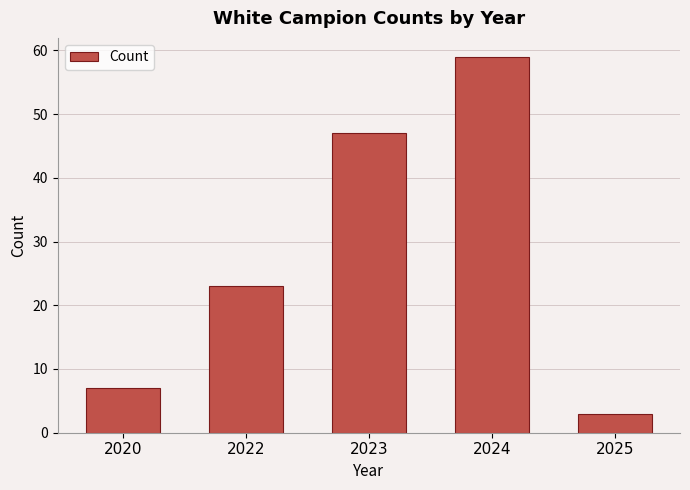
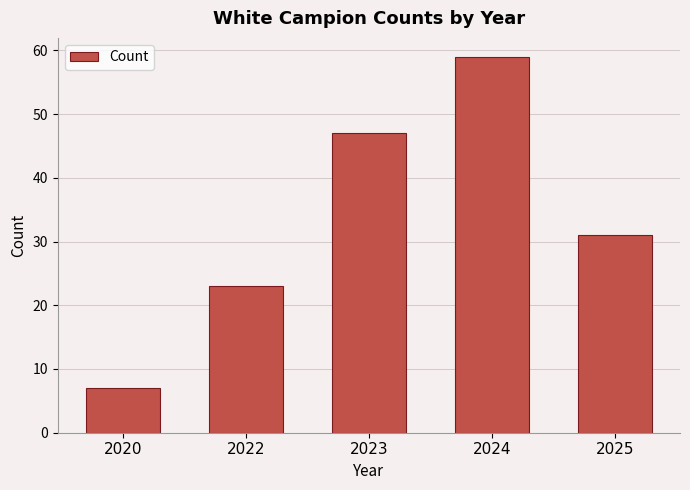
2025: 3 -> 31
